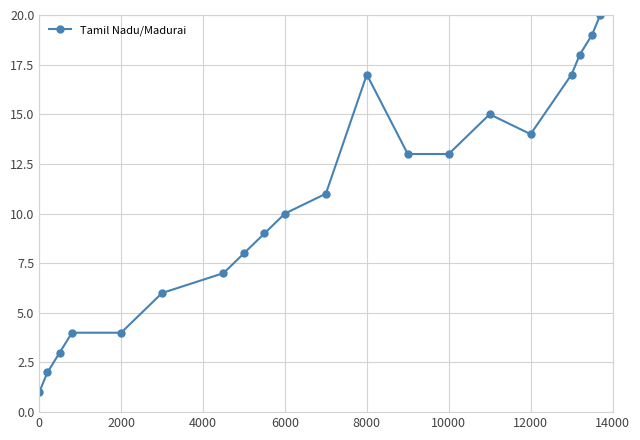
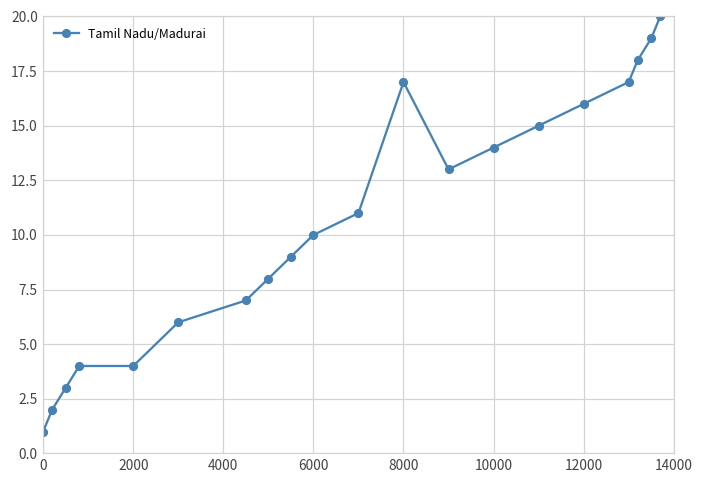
10000: 13 -> 14
12000: 14 -> 16
